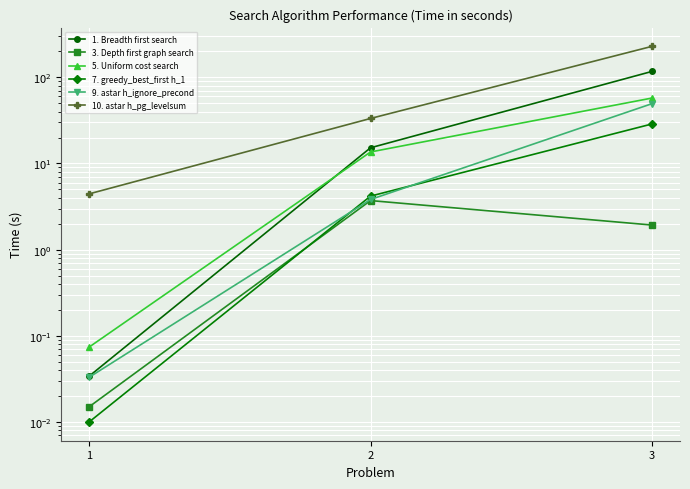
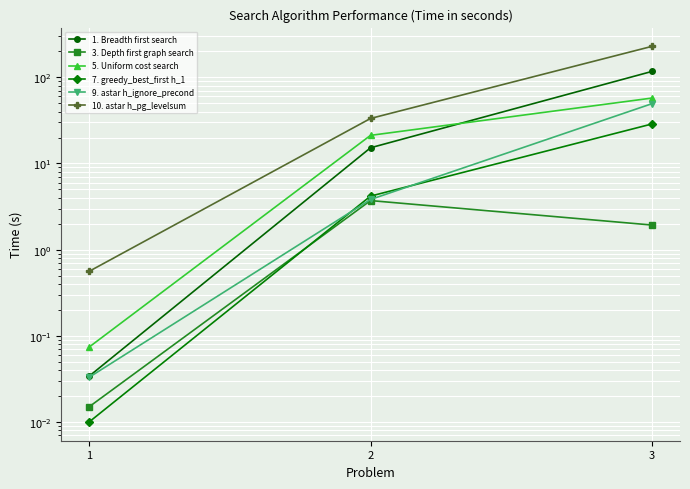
10. astar h_pg_levelsum, 1: 4 -> 0.6
5. Uniform cost search, 2: 14 -> 21
